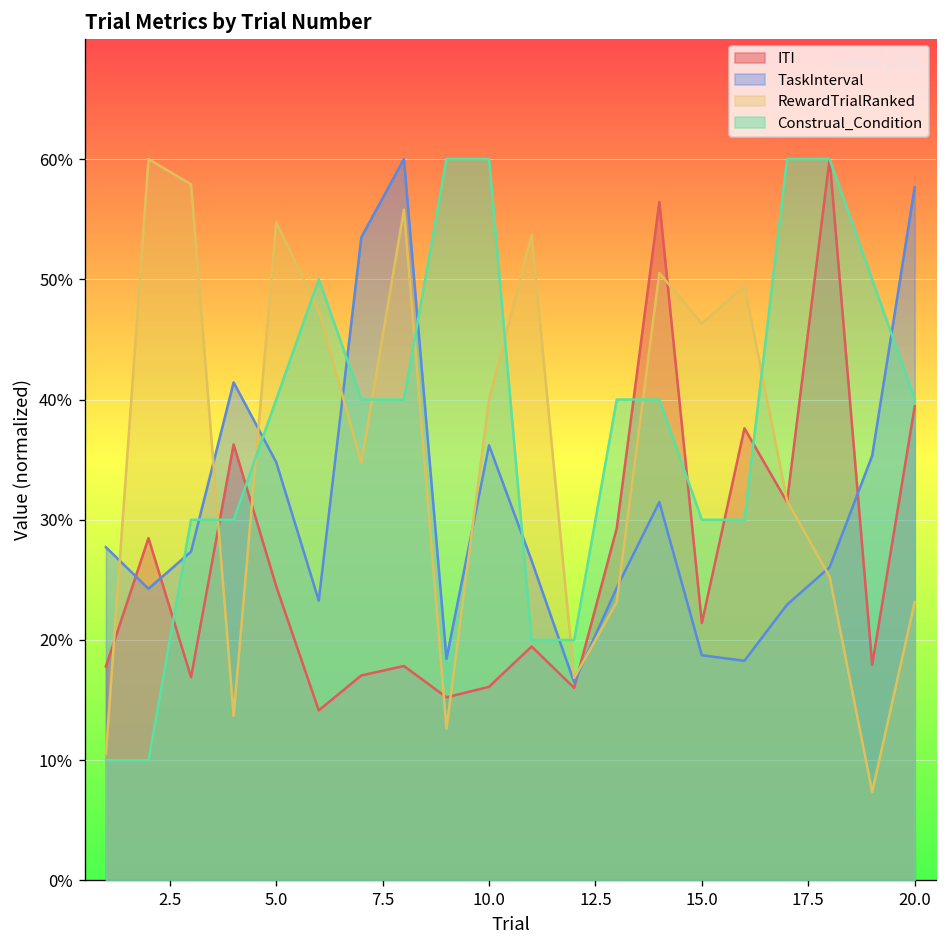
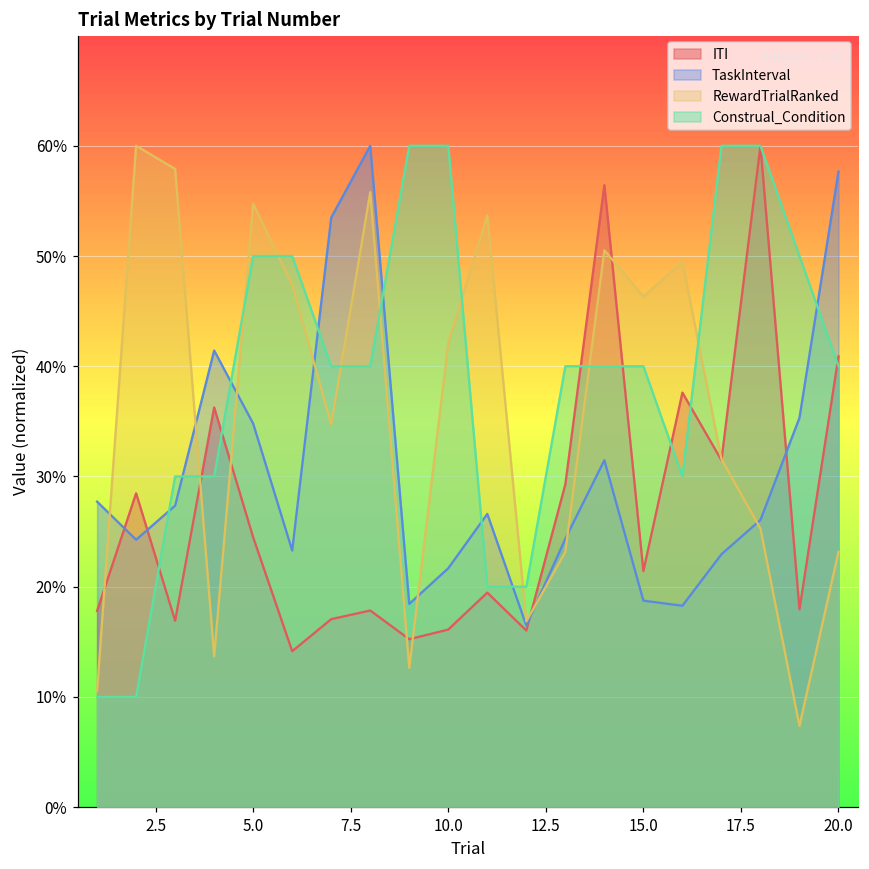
Construal_Condition, 5.0: 40.0% -> 50.0%
TaskInterval, 10.0: 36.2% -> 21.7%
RewardTrialRanked, 10.0: 40.0% -> 42.1%
Construal_Condition, 15.0: 30.0% -> 40.0%
ITI, 20.0: 39.4% -> 40.9%
